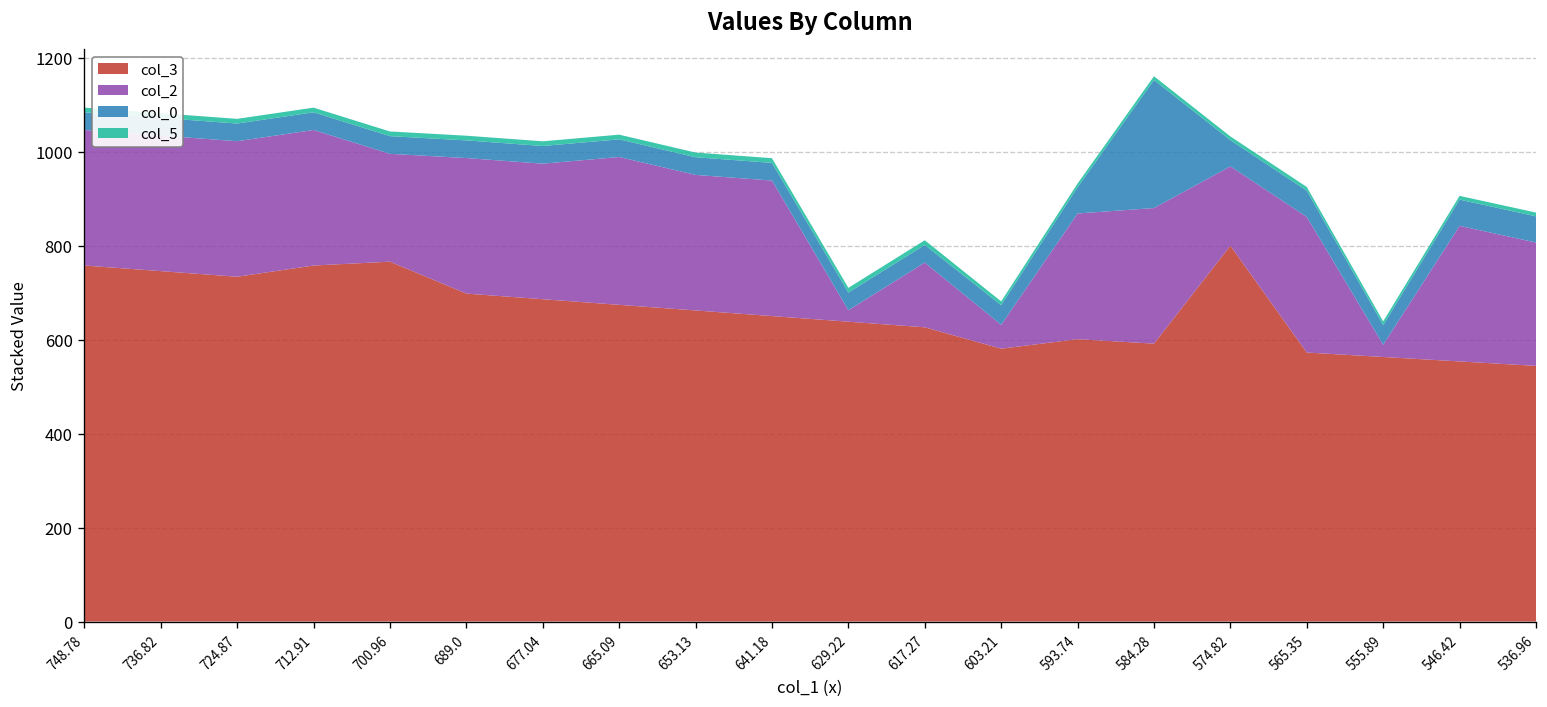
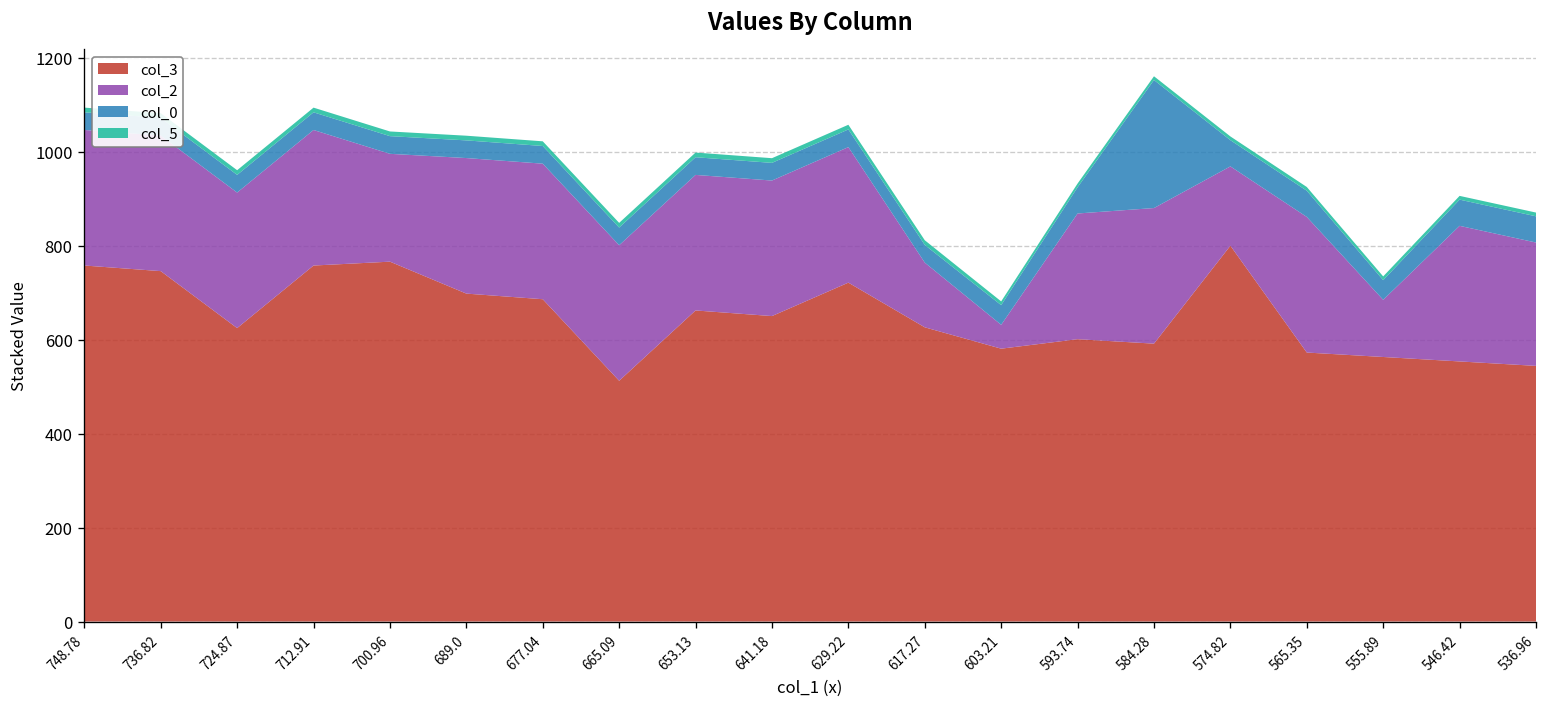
col_3, 724.87: 730 -> 620
col_3, 665.09: 670 -> 510
col_2, 665.09: 310 -> 290
col_3, 629.22: 640 -> 720
col_2, 629.22: 20 -> 290
col_2, 555.89: 30 -> 120
